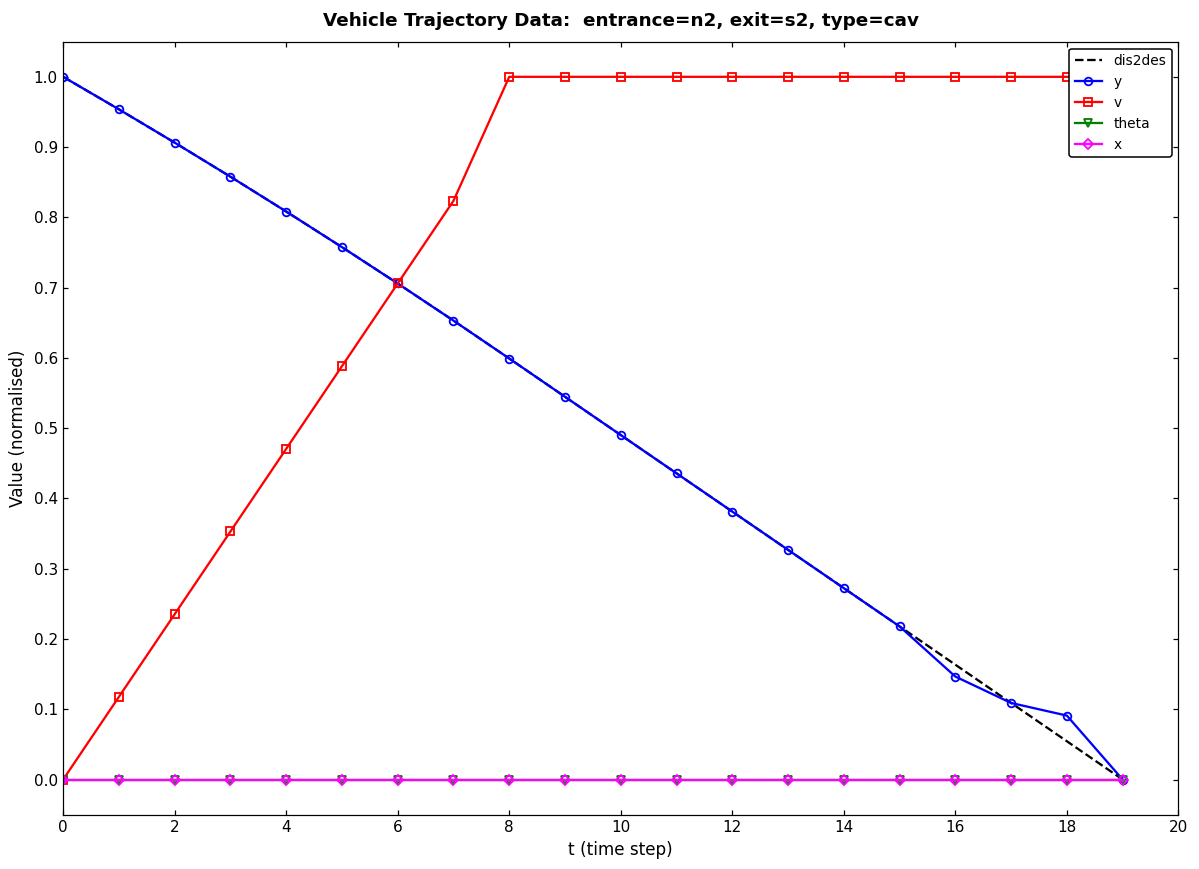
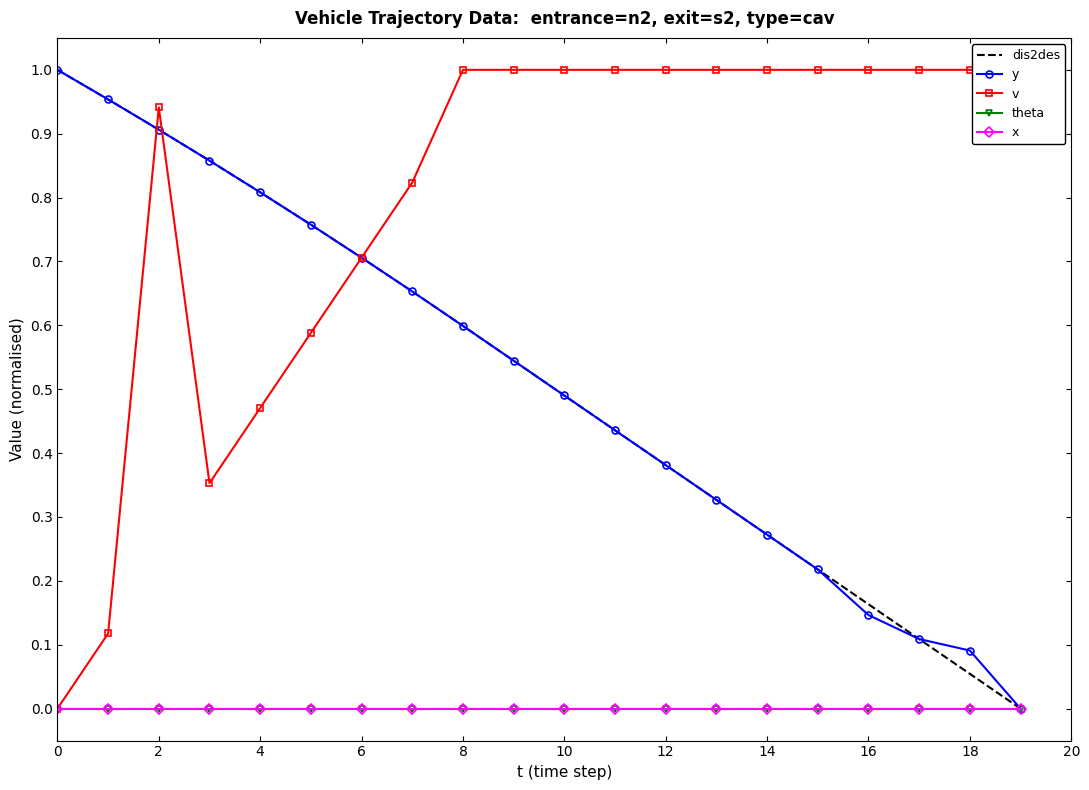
v, 2: 0.24 -> 0.94
